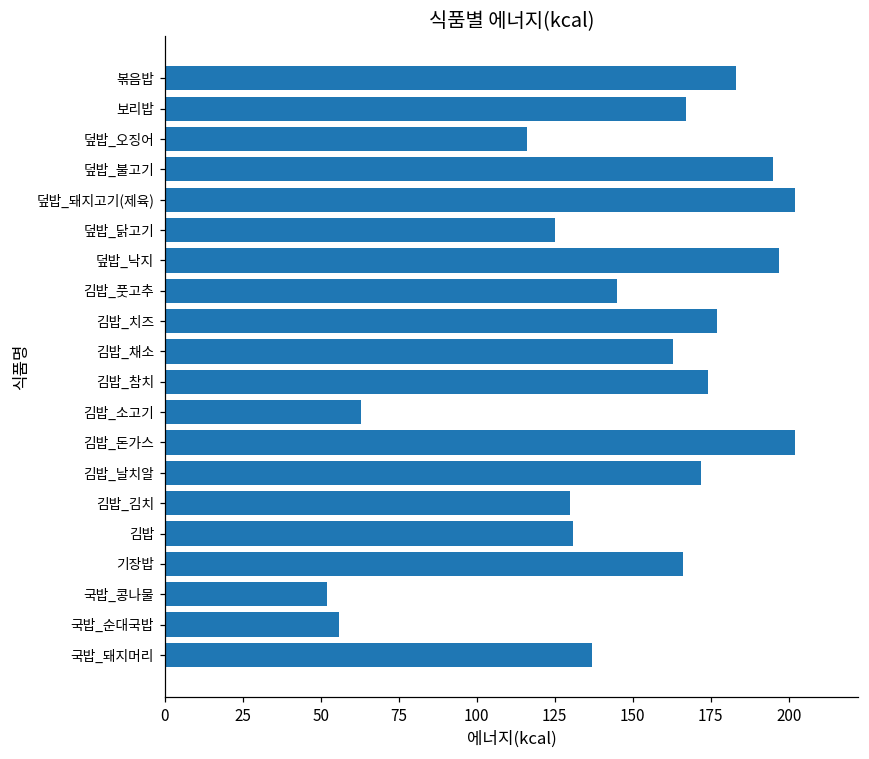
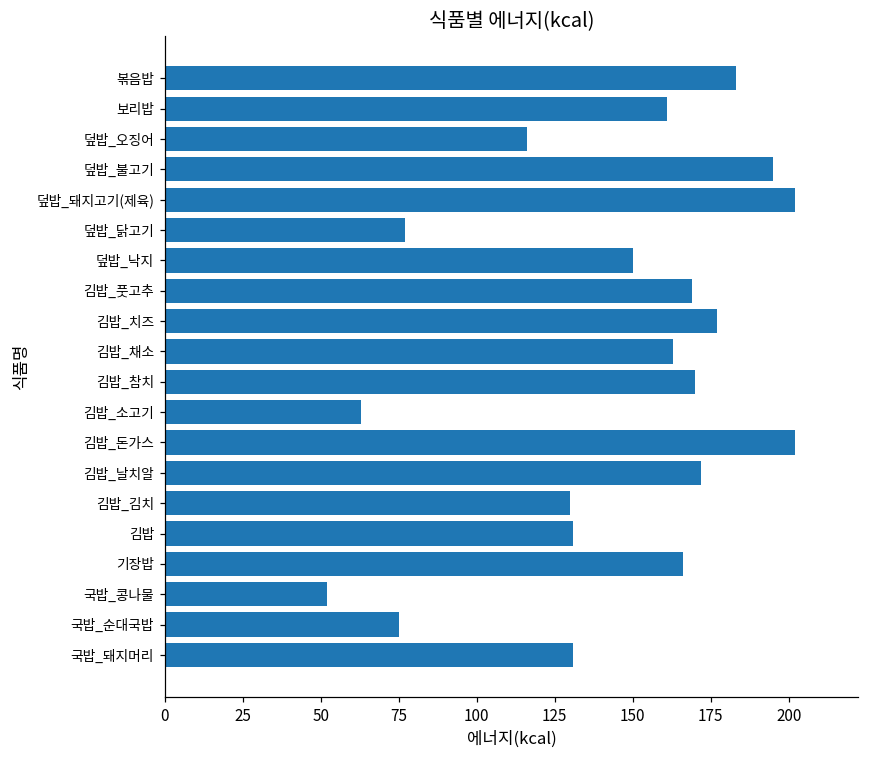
보리밥: 167 -> 161
덮밥_닭고기: 125 -> 77
덮밥_낙지: 197 -> 150
김밥_풋고추: 145 -> 169
김밥_참치: 174 -> 170
국밥_순대국밥: 56 -> 75
국밥_돼지머리: 137 -> 131
